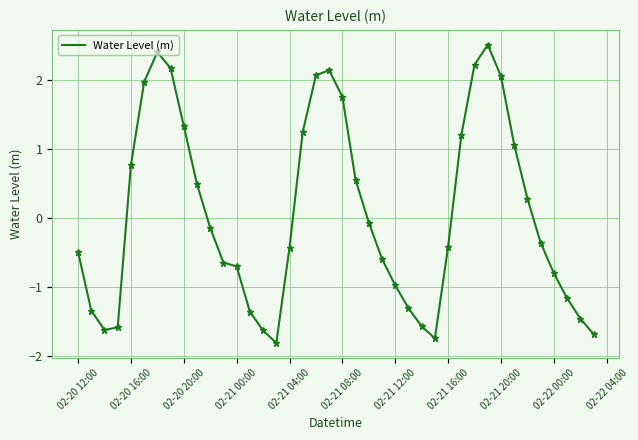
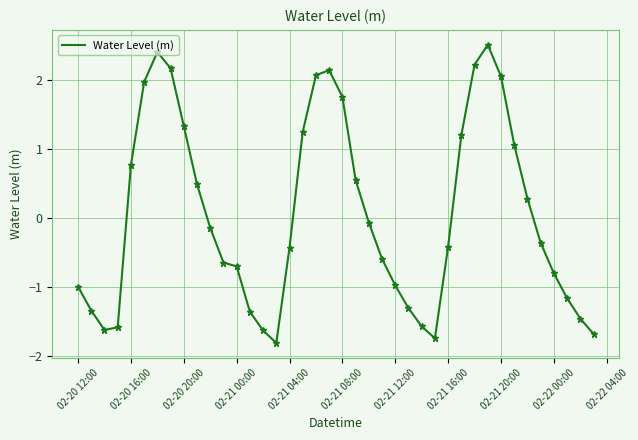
02-20 12:00: -0.5 -> -1.0
